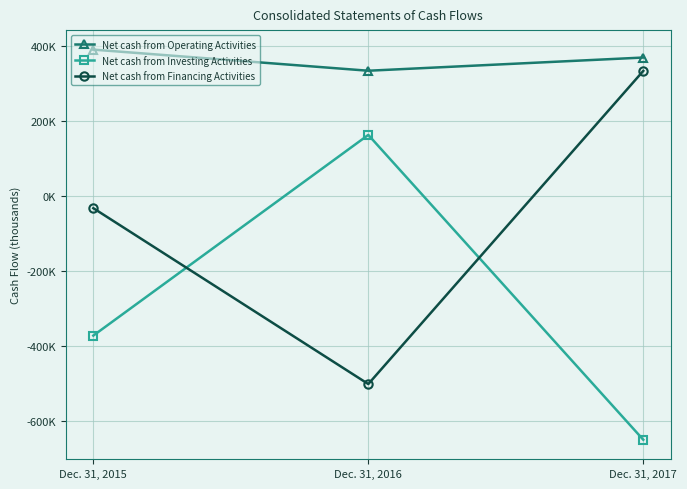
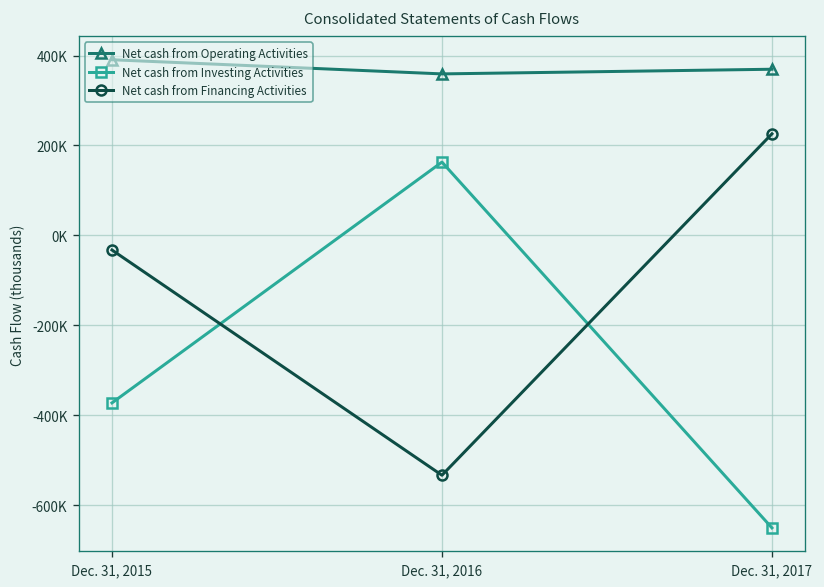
Net cash from Operating Activities, Dec. 31, 2016: 330000 -> 360000
Net cash from Financing Activities, Dec. 31, 2016: -500000 -> -530000
Net cash from Financing Activities, Dec. 31, 2017: 330000 -> 230000
